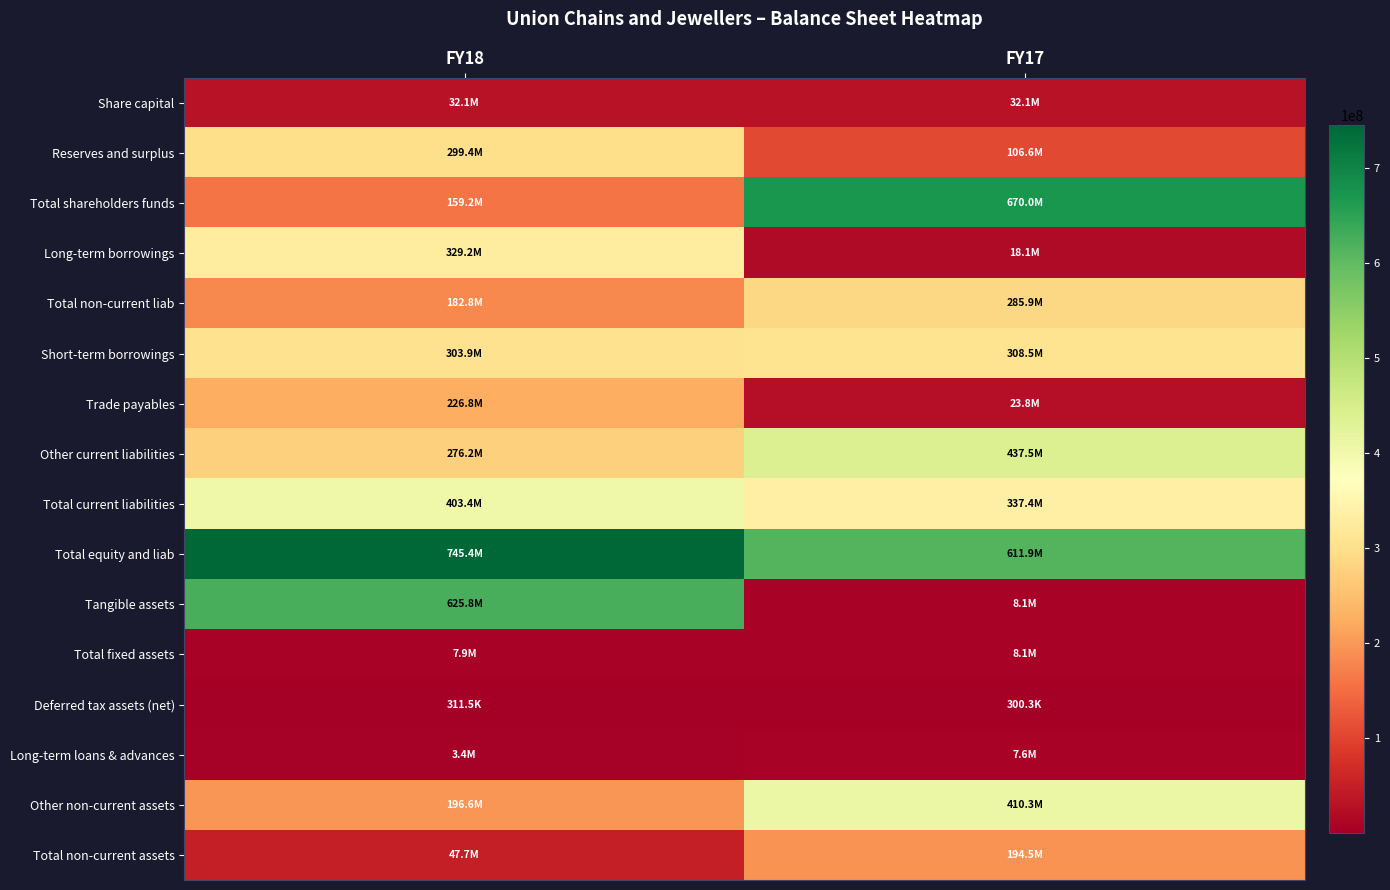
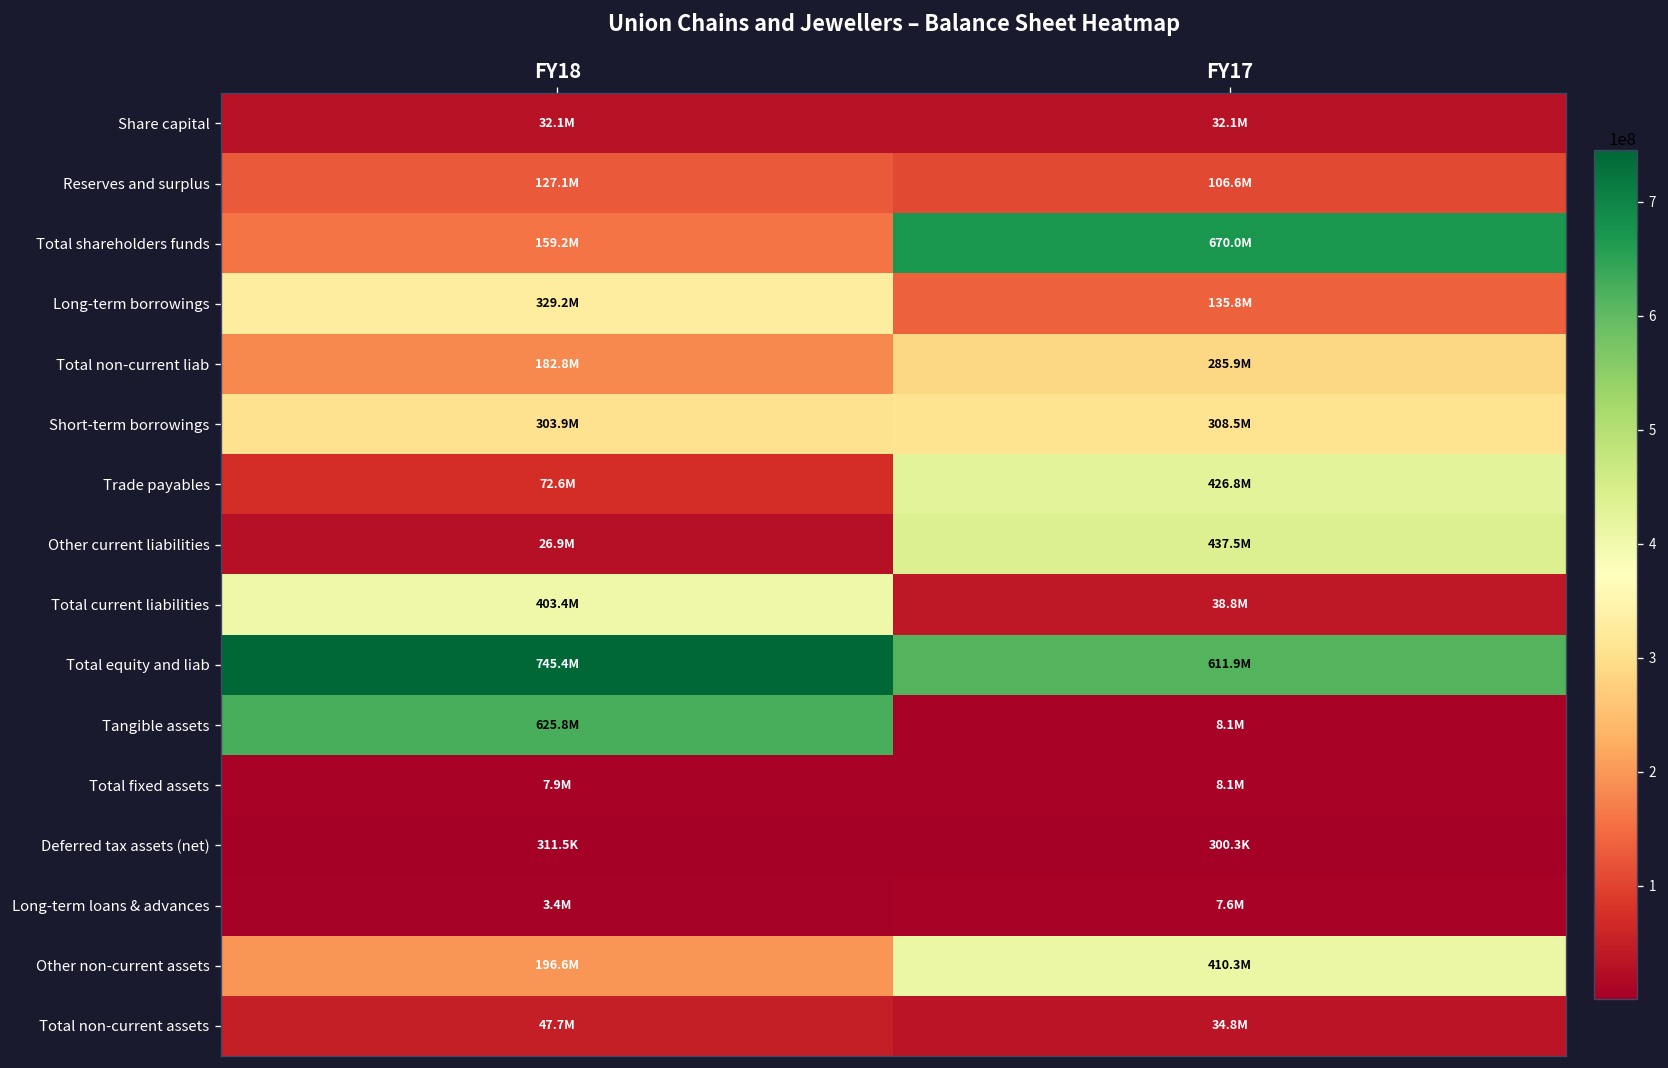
Reserves and surplus, FY18: 299.4M -> 127.1M
Long-term borrowings, FY17: 18.1M -> 135.8M
Trade payables, FY18: 226.8M -> 72.6M
Trade payables, FY17: 23.8M -> 426.8M
Other current liabilities, FY18: 276.2M -> 26.9M
Total current liabilities, FY17: 337.4M -> 38.8M
Total non-current assets, FY17: 194.5M -> 34.8M
